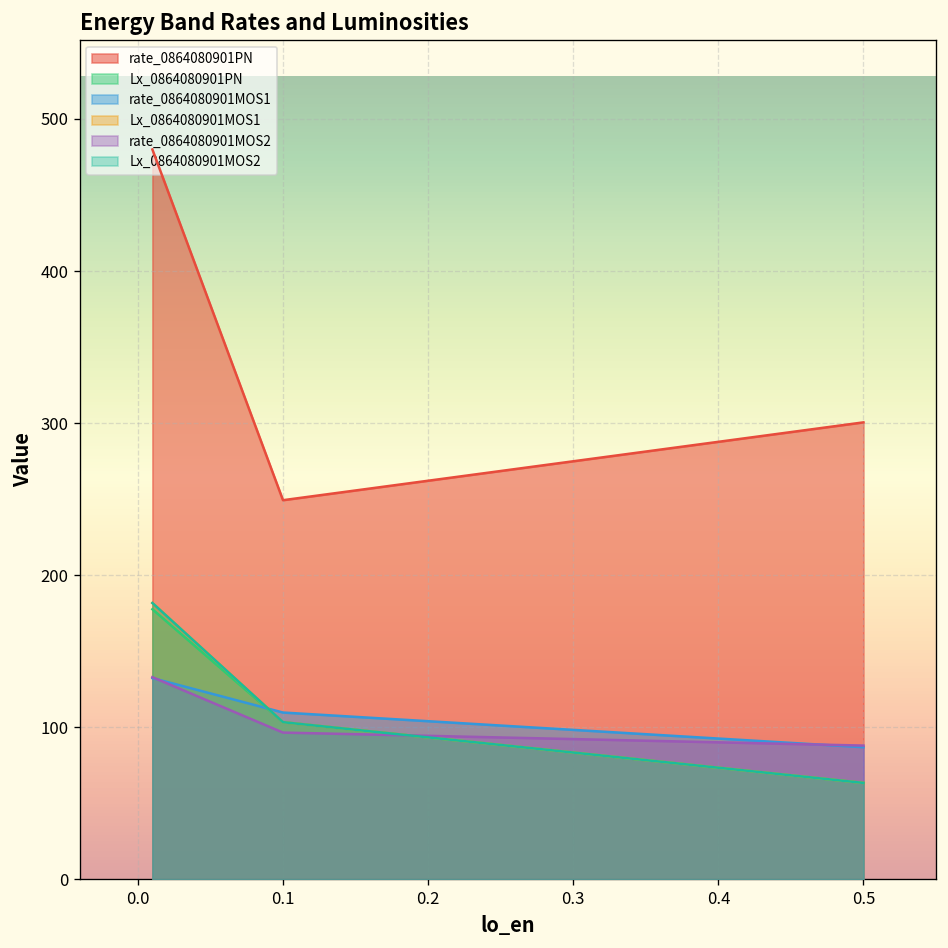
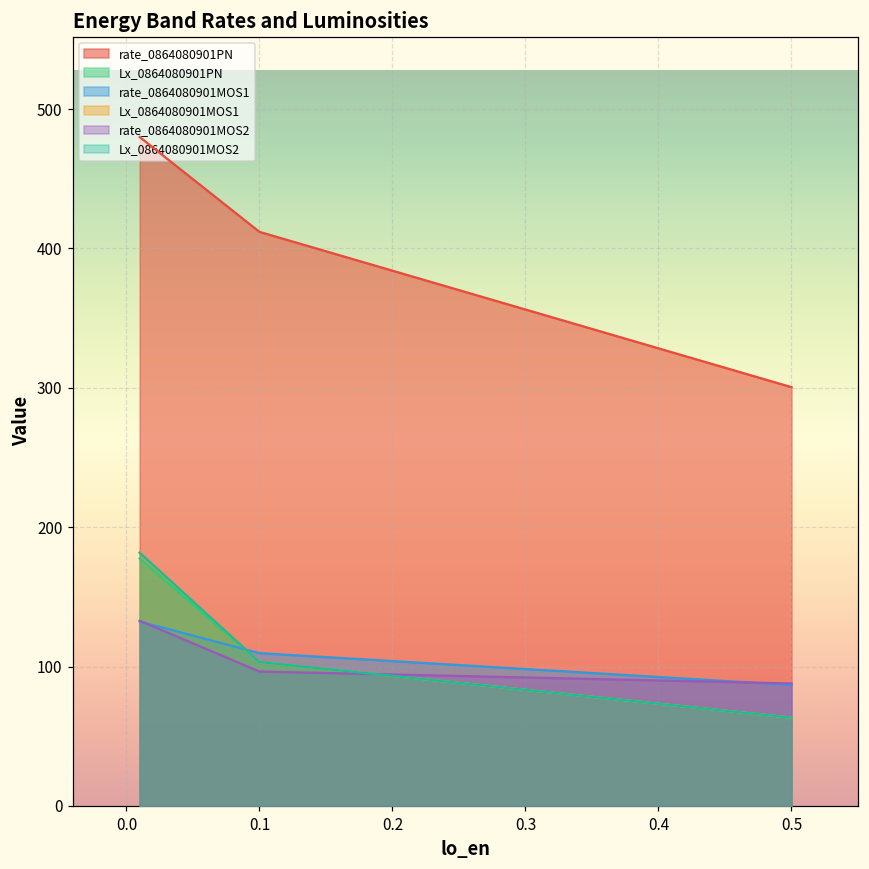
rate_0864080901PN, 0.1: 249 -> 412
